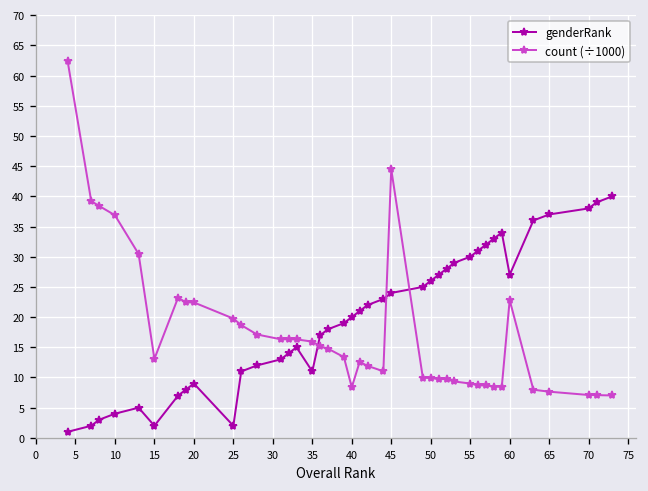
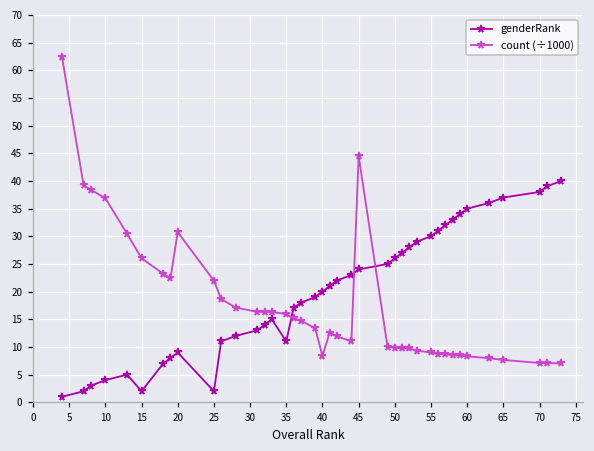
count (÷1000), 15: 13 -> 26
count (÷1000), 20: 22 -> 31
count (÷1000), 25: 20 -> 22
genderRank, 60: 27 -> 35
count (÷1000), 60: 23 -> 8
